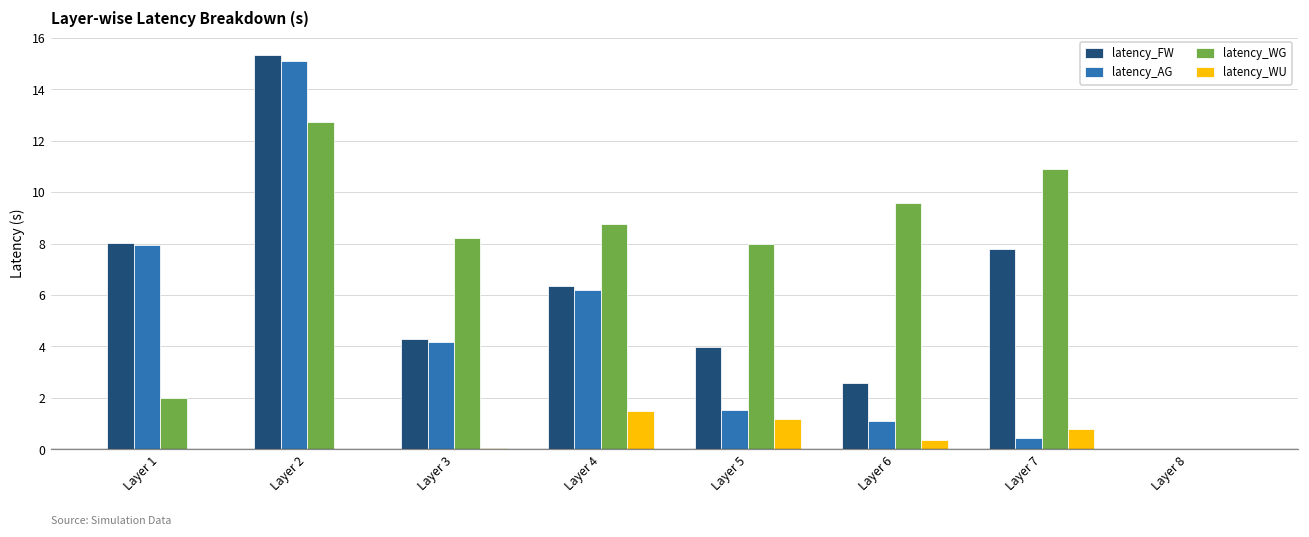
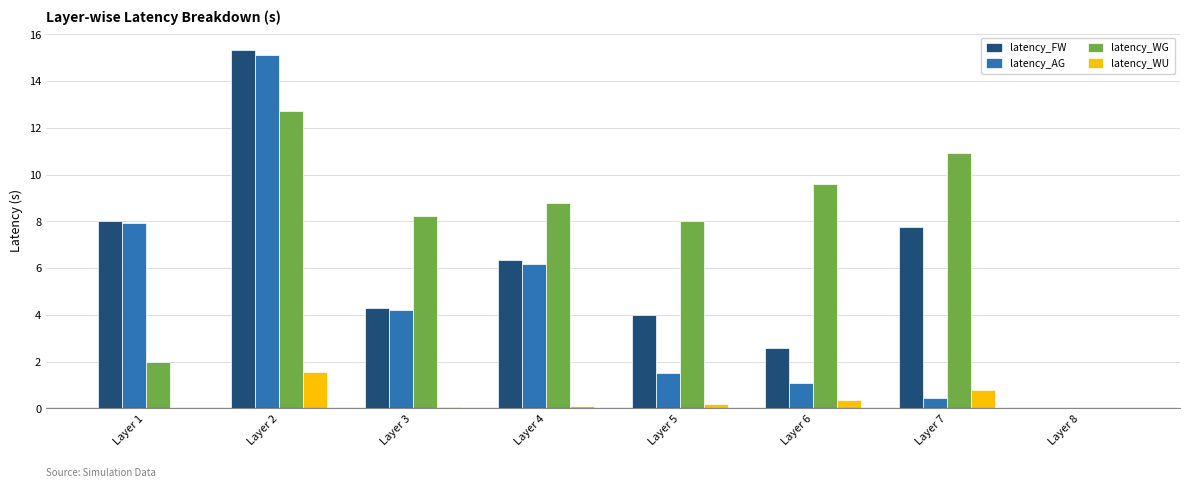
latency_WU, Layer 2: 0.0 -> 1.6
latency_WU, Layer 4: 1.5 -> 0.1
latency_WU, Layer 5: 1.2 -> 0.2
